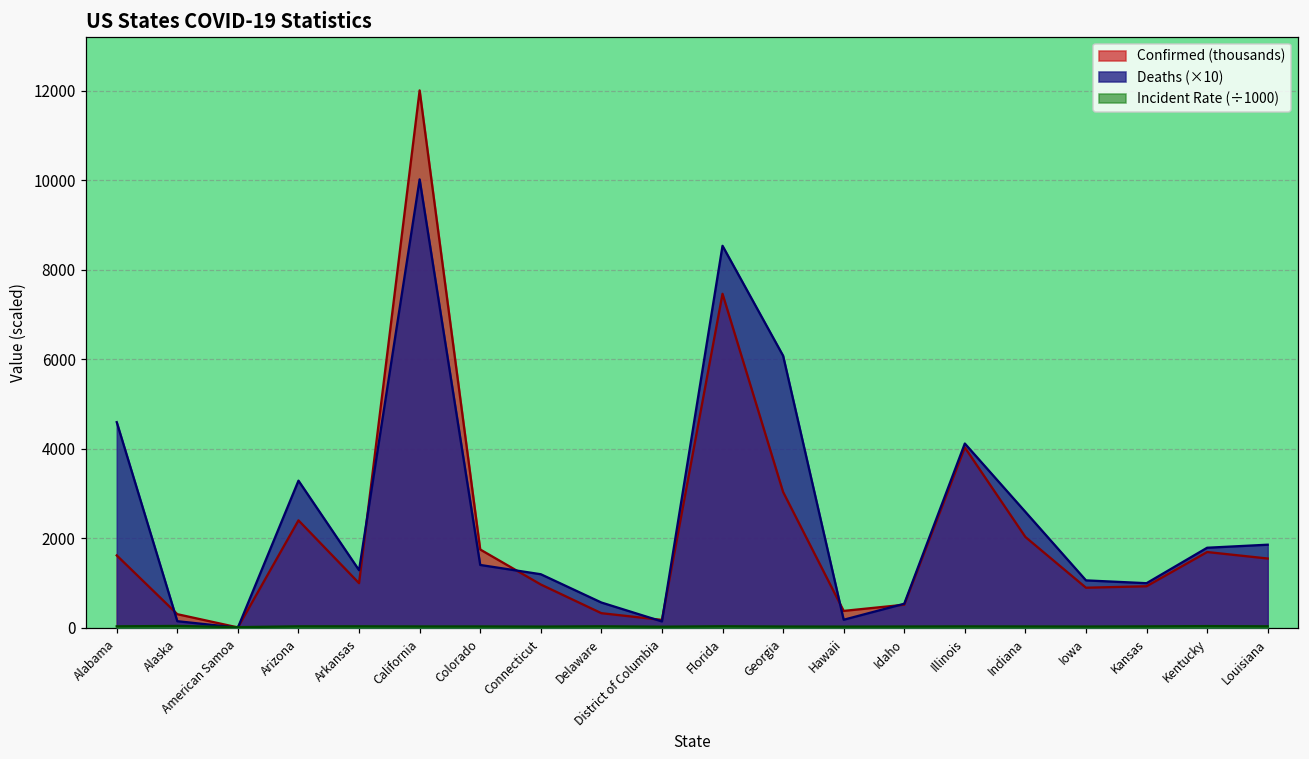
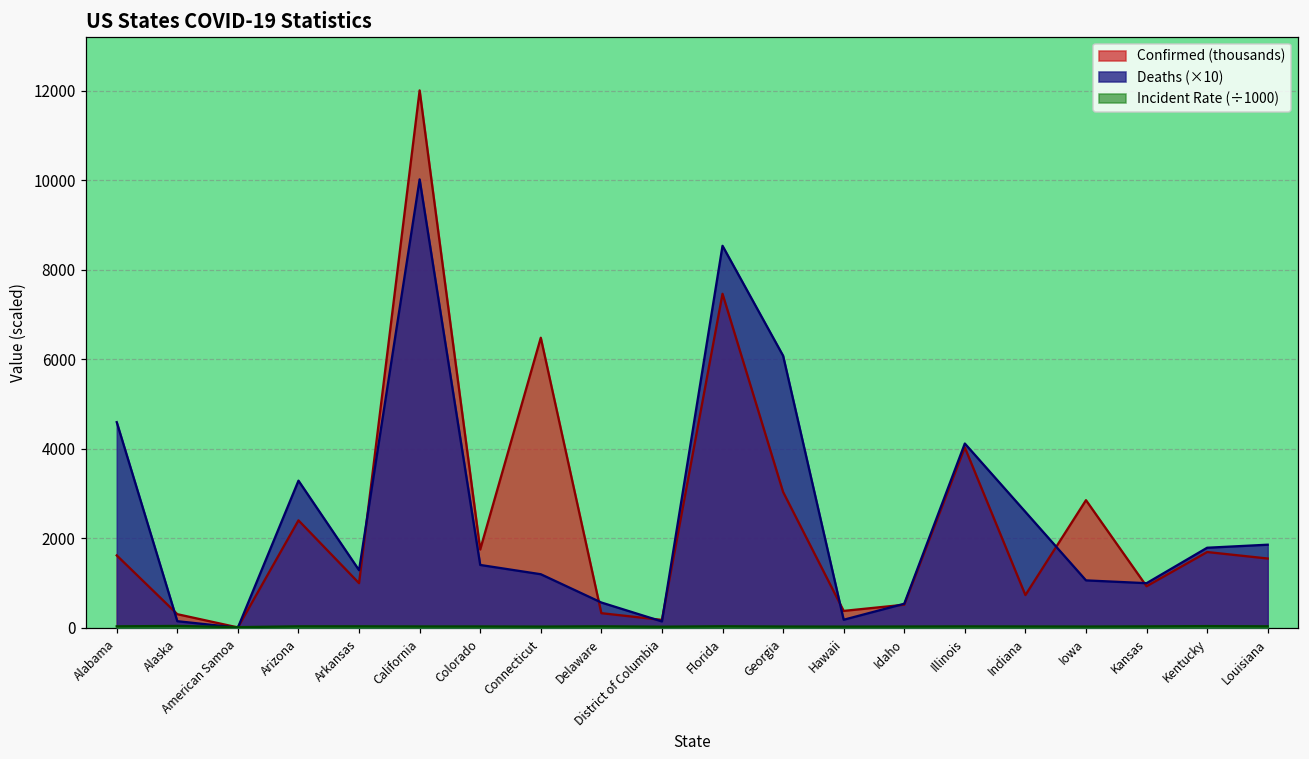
Confirmed (thousands), Connecticut: 1000 -> 6500
Confirmed (thousands), Indiana: 2000 -> 700
Confirmed (thousands), Iowa: 900 -> 2900
